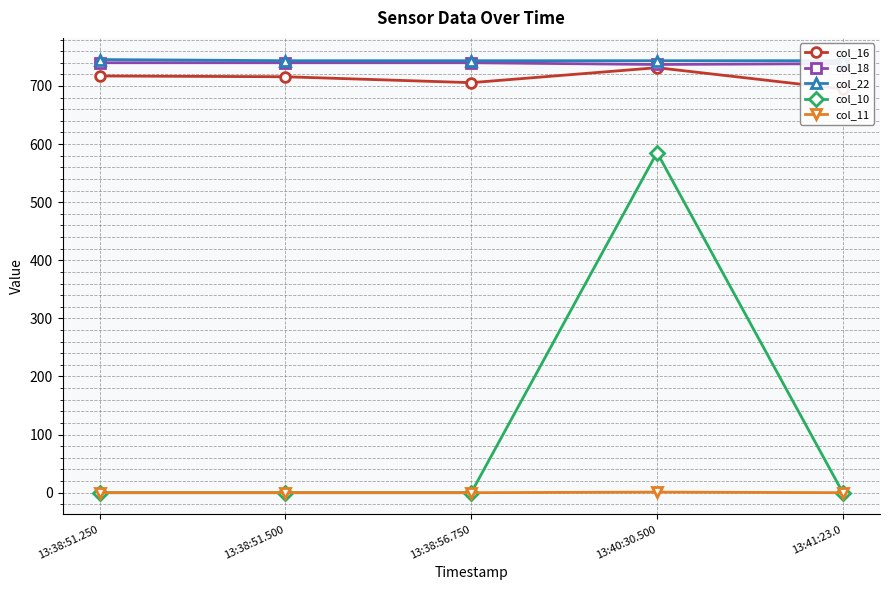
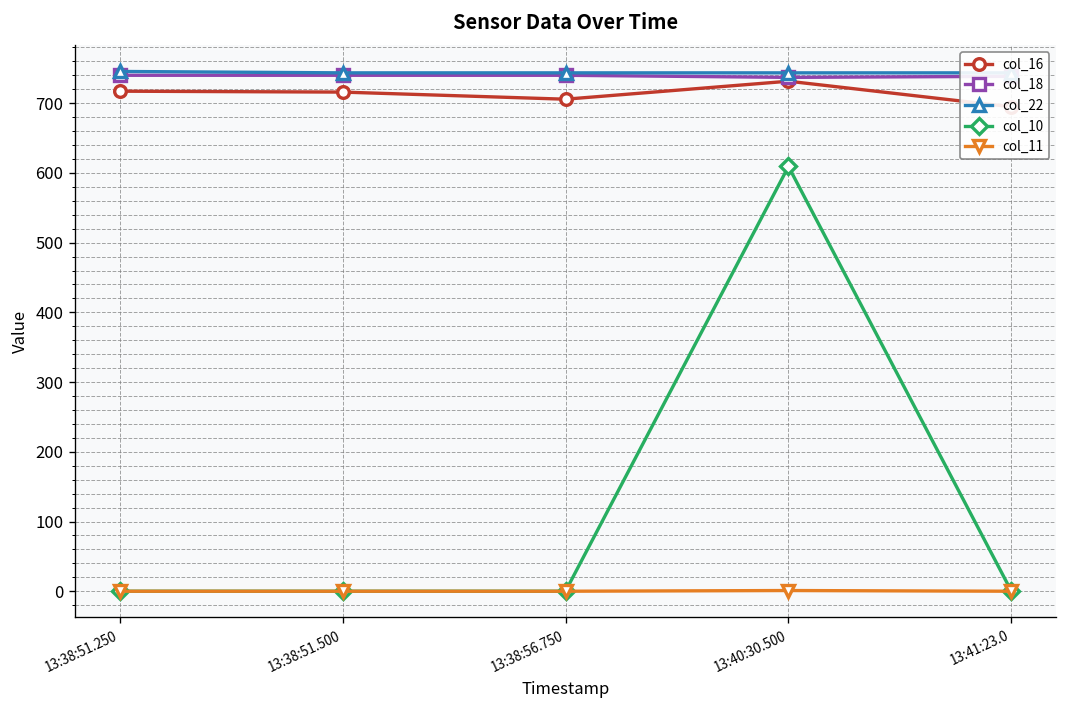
col_10, 13:40:30.500: 590 -> 610
